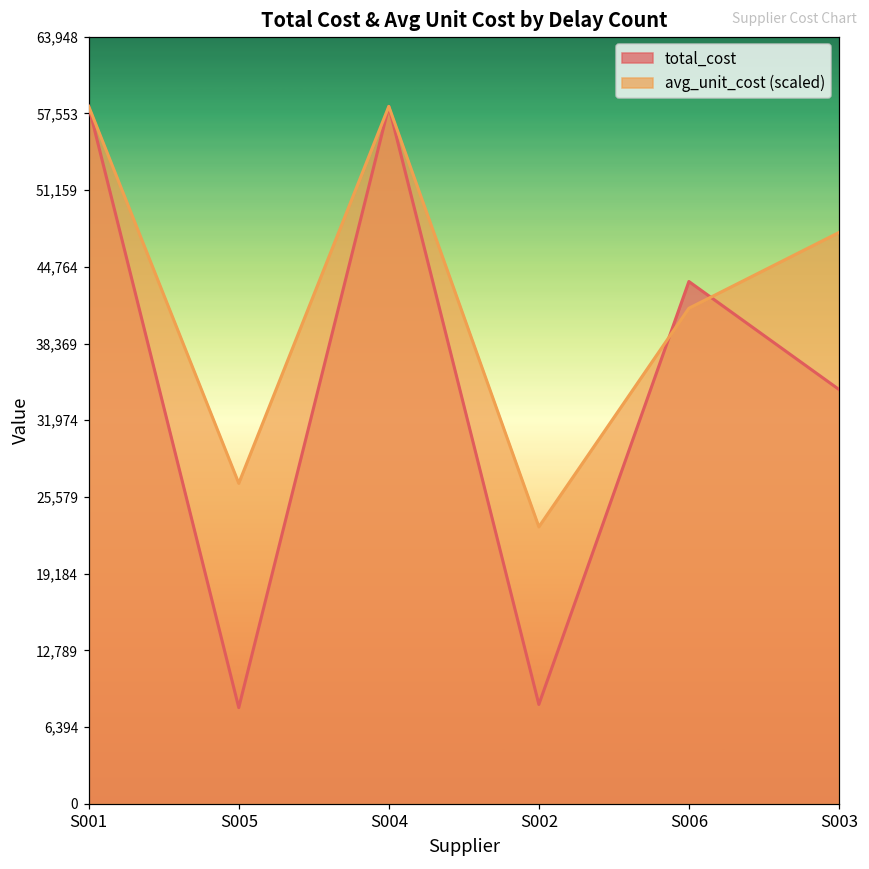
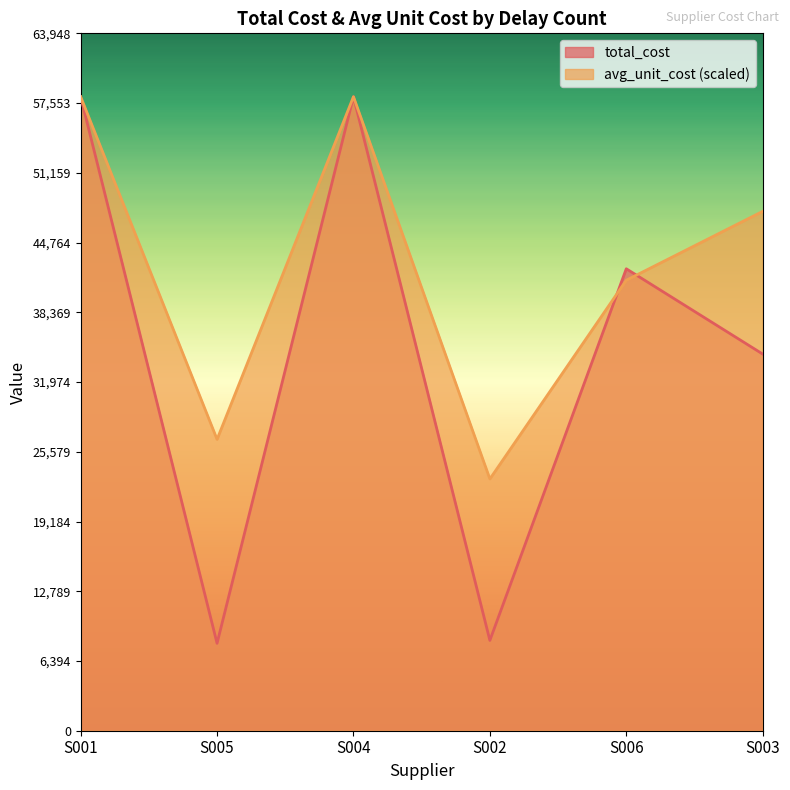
total_cost, S006: 43,500 -> 42,400
